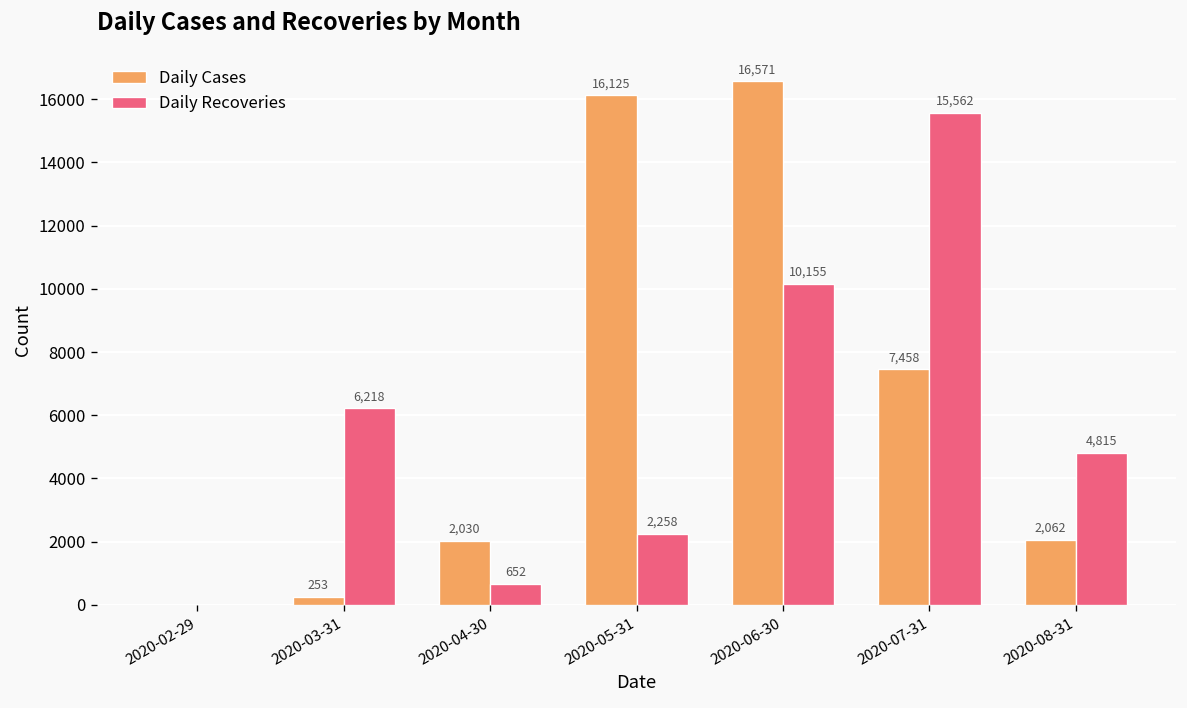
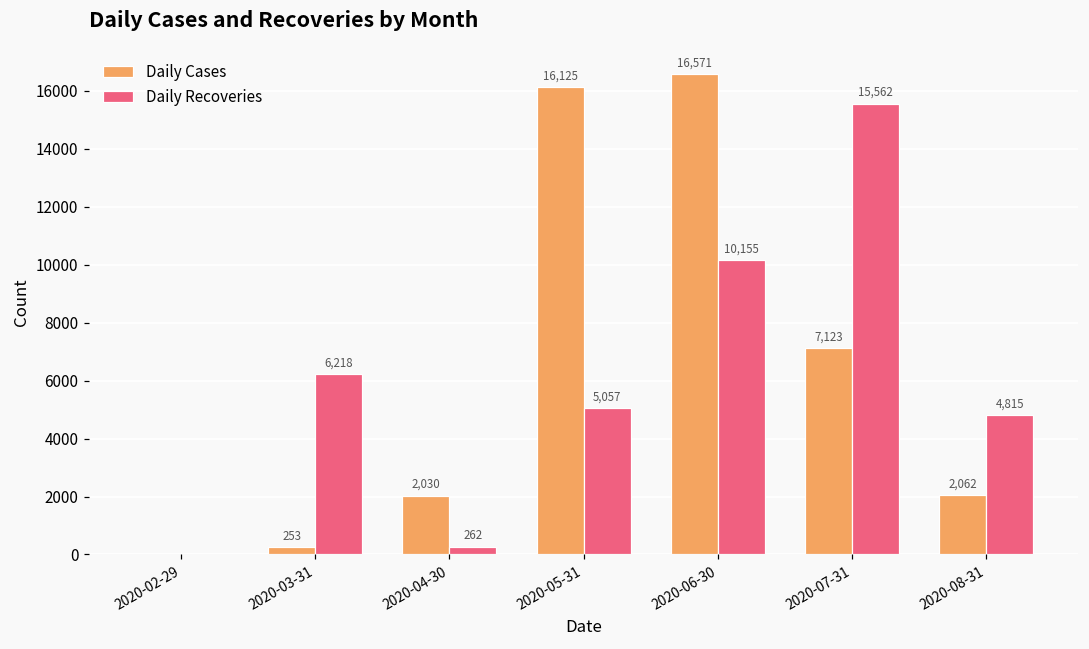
Daily Recoveries, 2020-04-30: 652 -> 262
Daily Recoveries, 2020-05-31: 2,258 -> 5,057
Daily Cases, 2020-07-31: 7,458 -> 7,123
